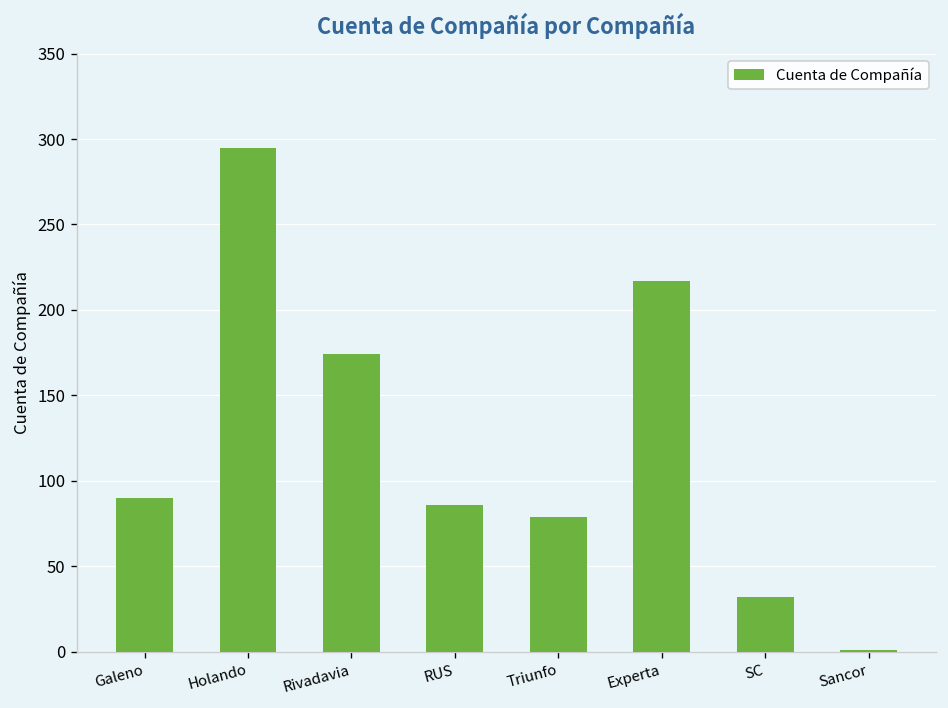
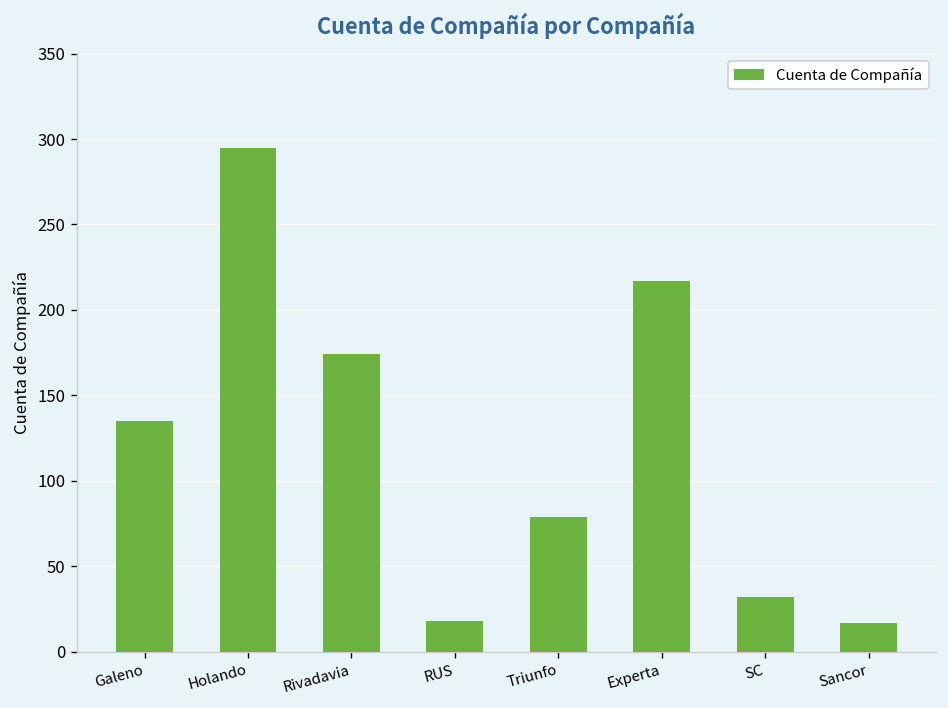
Galeno: 90 -> 135
RUS: 86 -> 18
Sancor: 1 -> 17
